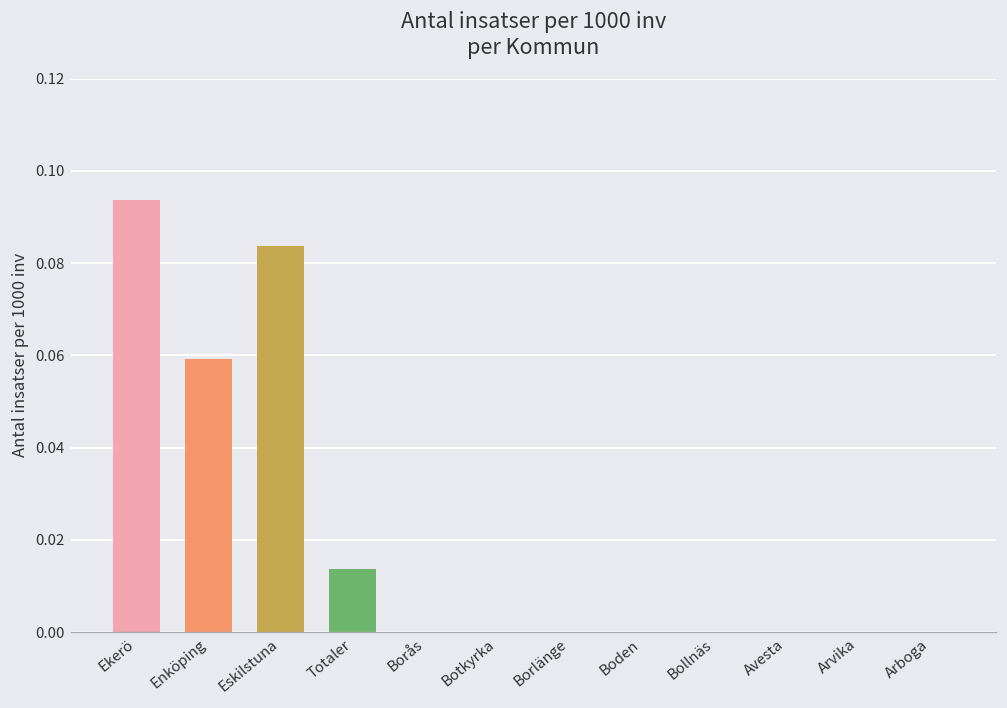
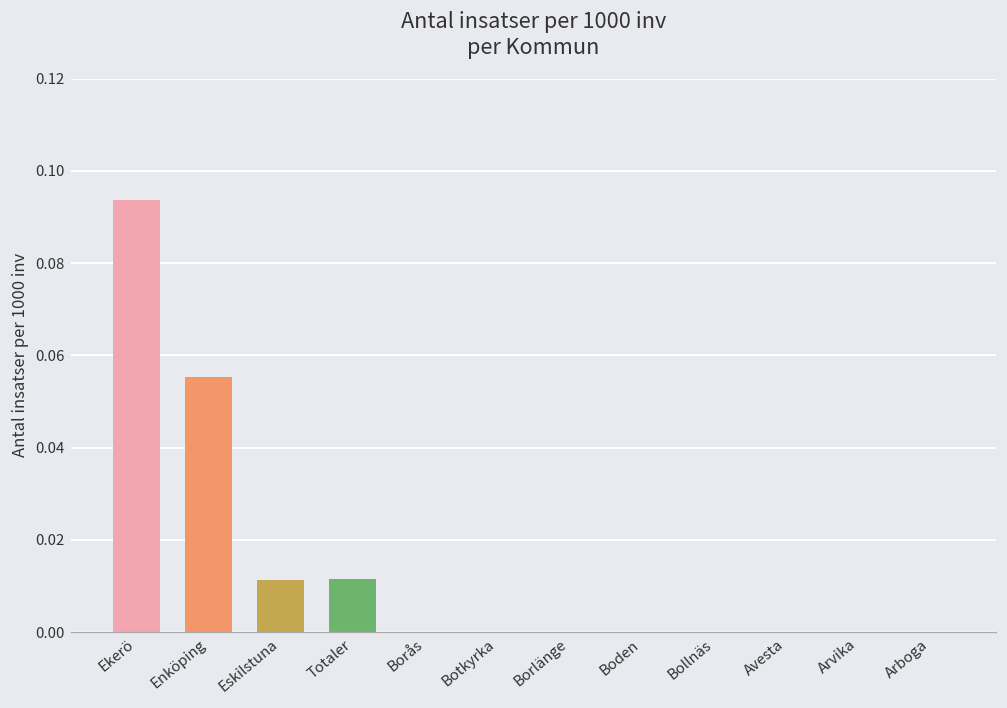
Enköping: 0.059 -> 0.055
Eskilstuna: 0.084 -> 0.011
Totaler: 0.014 -> 0.011
